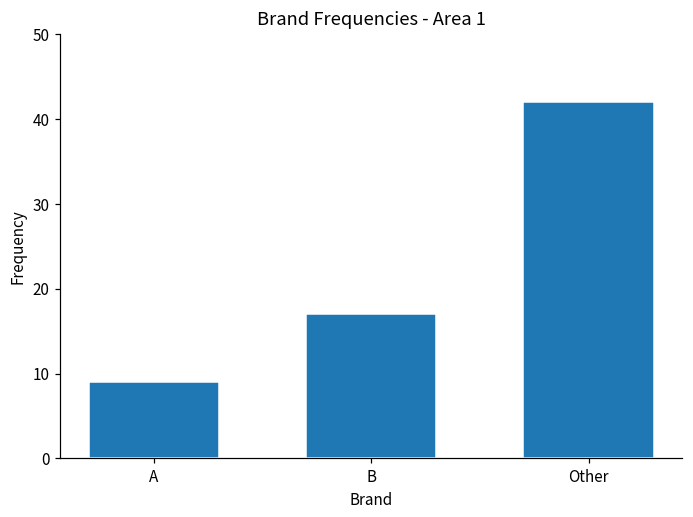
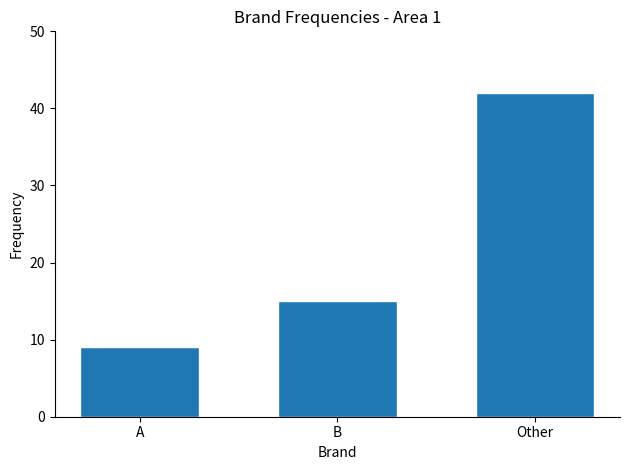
B: 17 -> 15
